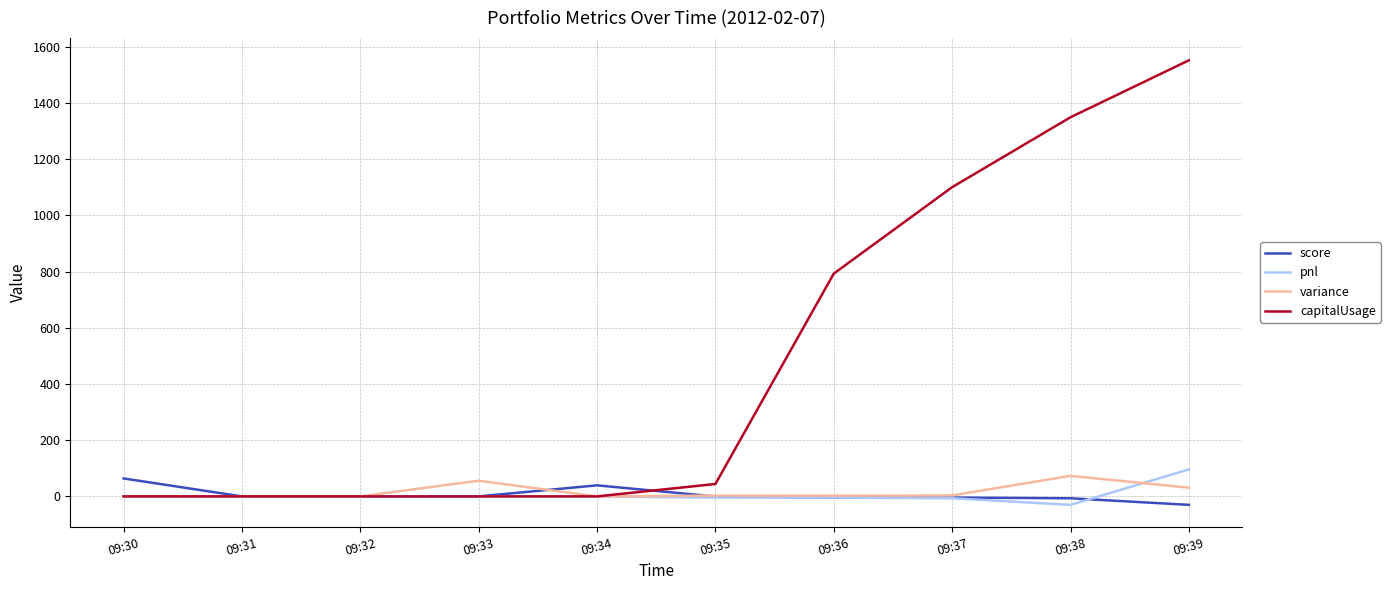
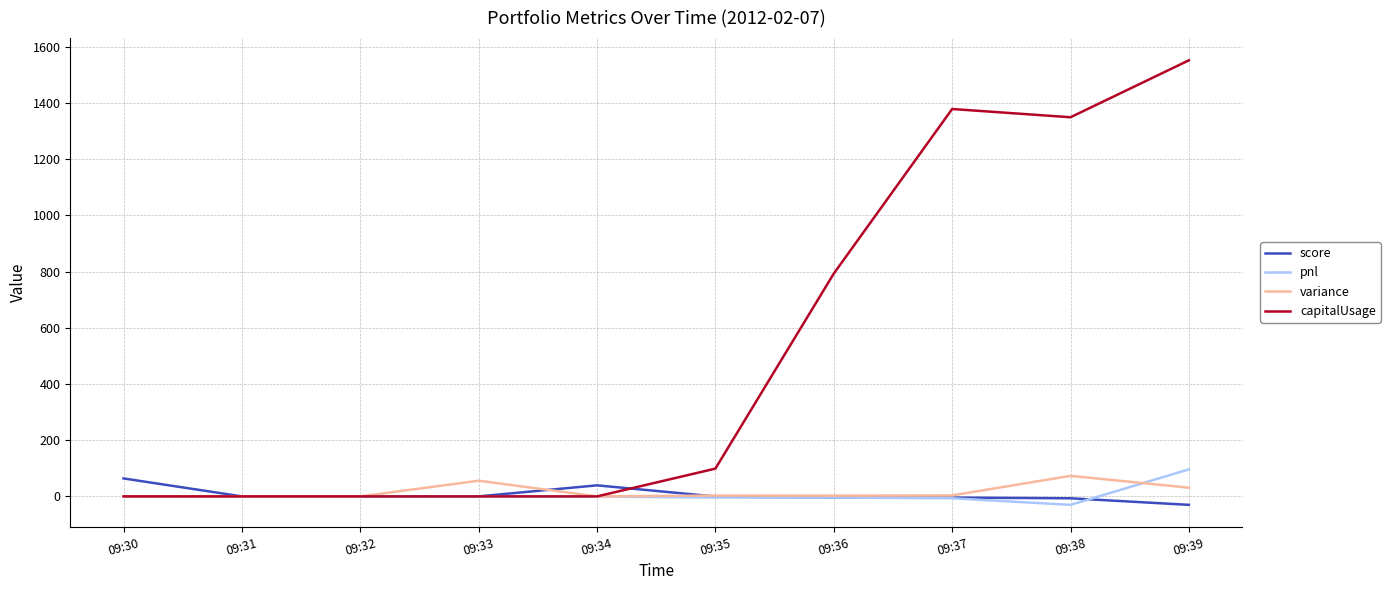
capitalUsage, 09:35: 40 -> 100
capitalUsage, 09:37: 1100 -> 1380
